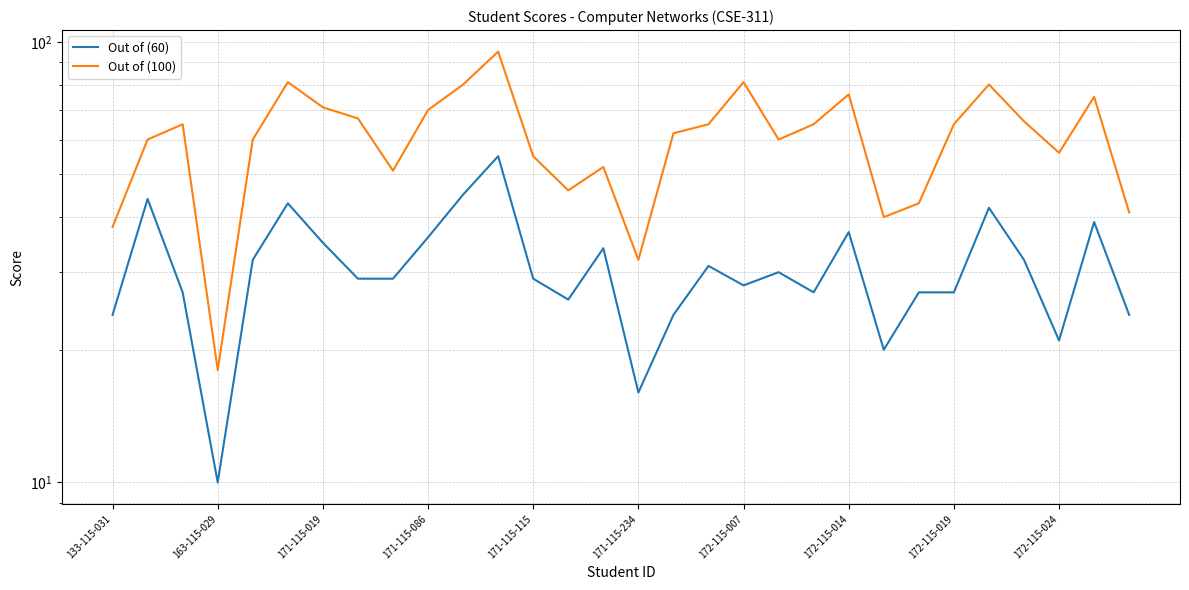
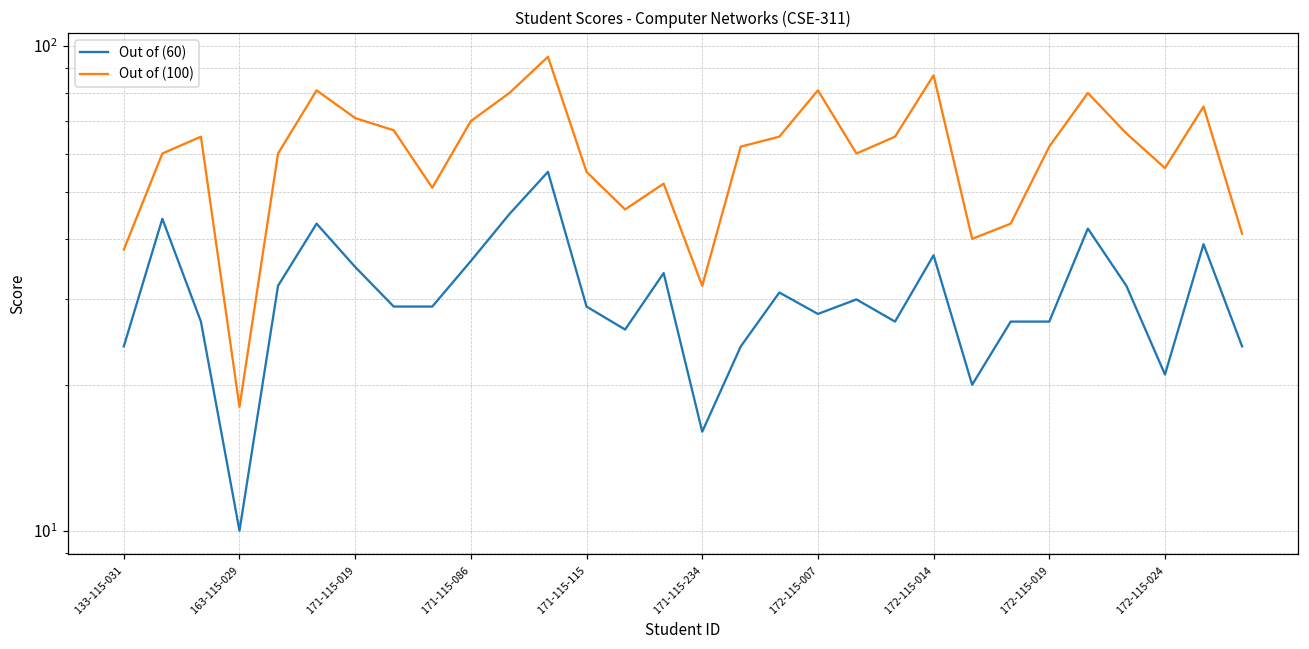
Out of (100), 172-115-014: 76 -> 87
Out of (100), 172-115-019: 65 -> 62
